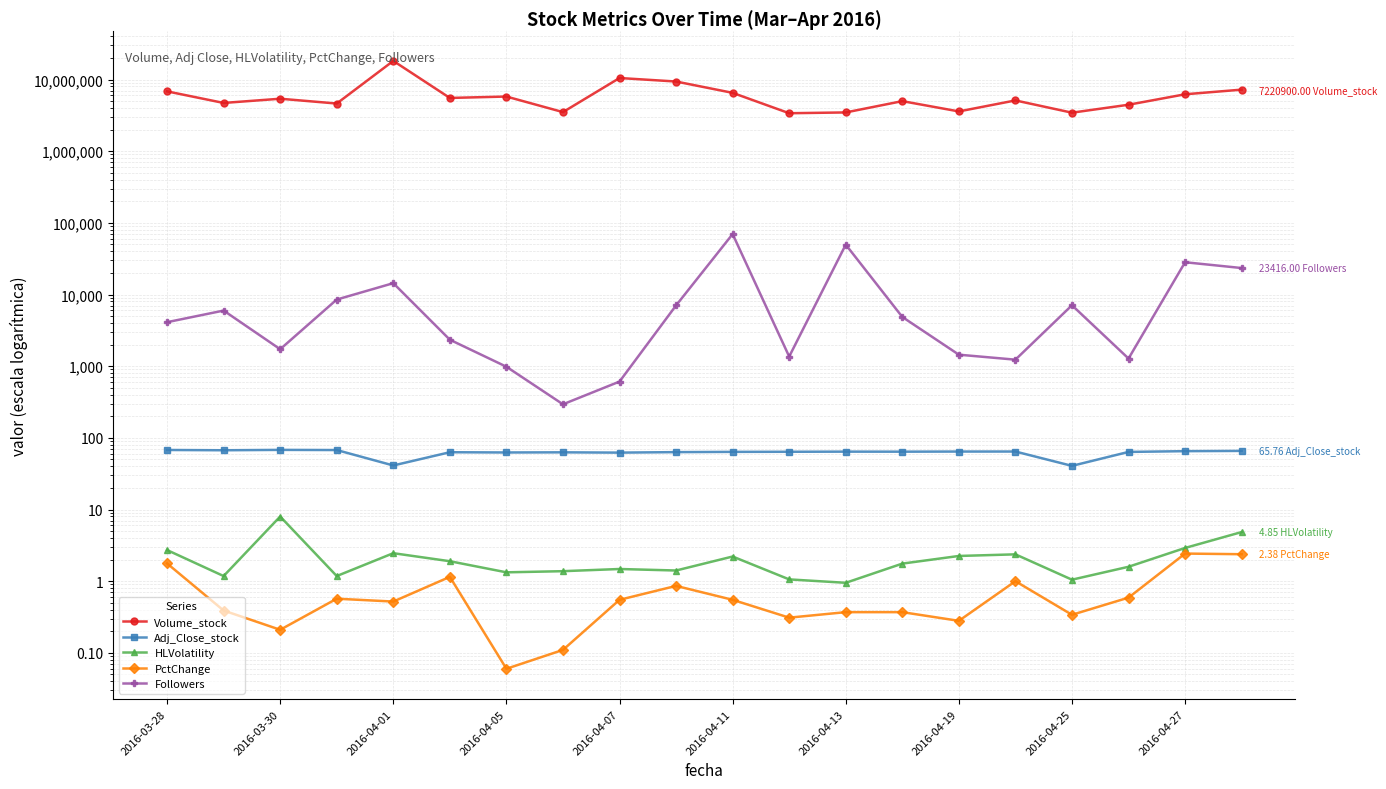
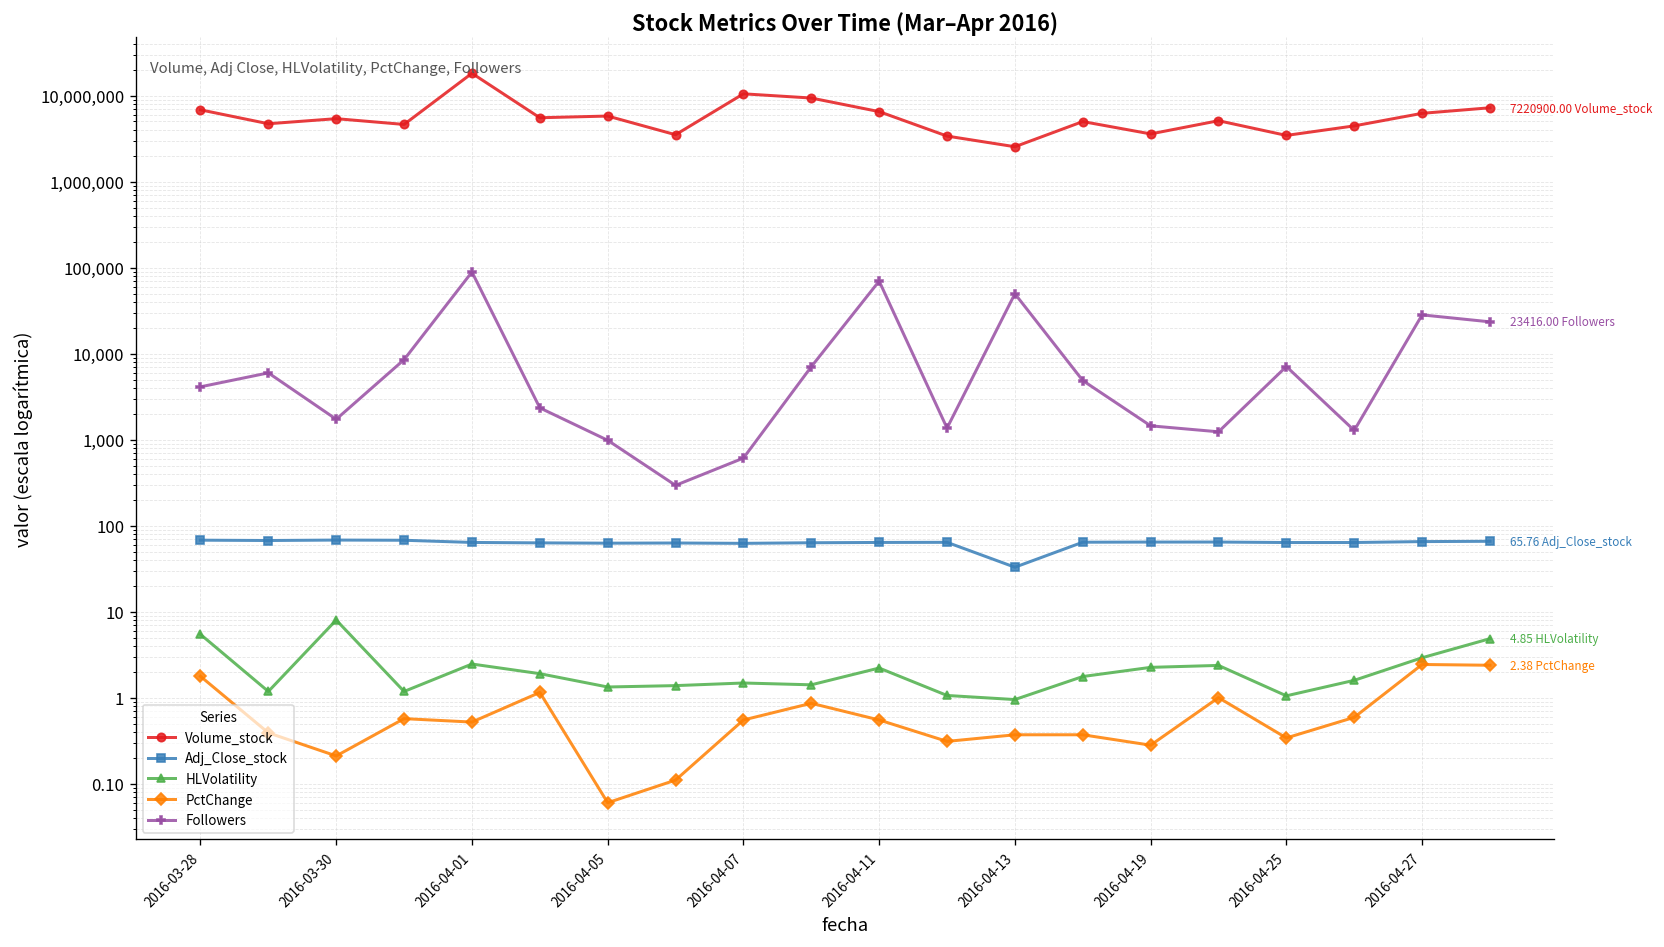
HLVolatility, 2016-03-28: 2.7 -> 5
Adj_Close_stock, 2016-04-01: 40 -> 60
Followers, 2016-04-01: 14,000 -> 90,000
Volume_stock, 2016-04-13: 3,000,000 -> 2,500,000
Adj_Close_stock, 2016-04-13: 60 -> 30
Adj_Close_stock, 2016-04-25: 40 -> 60
